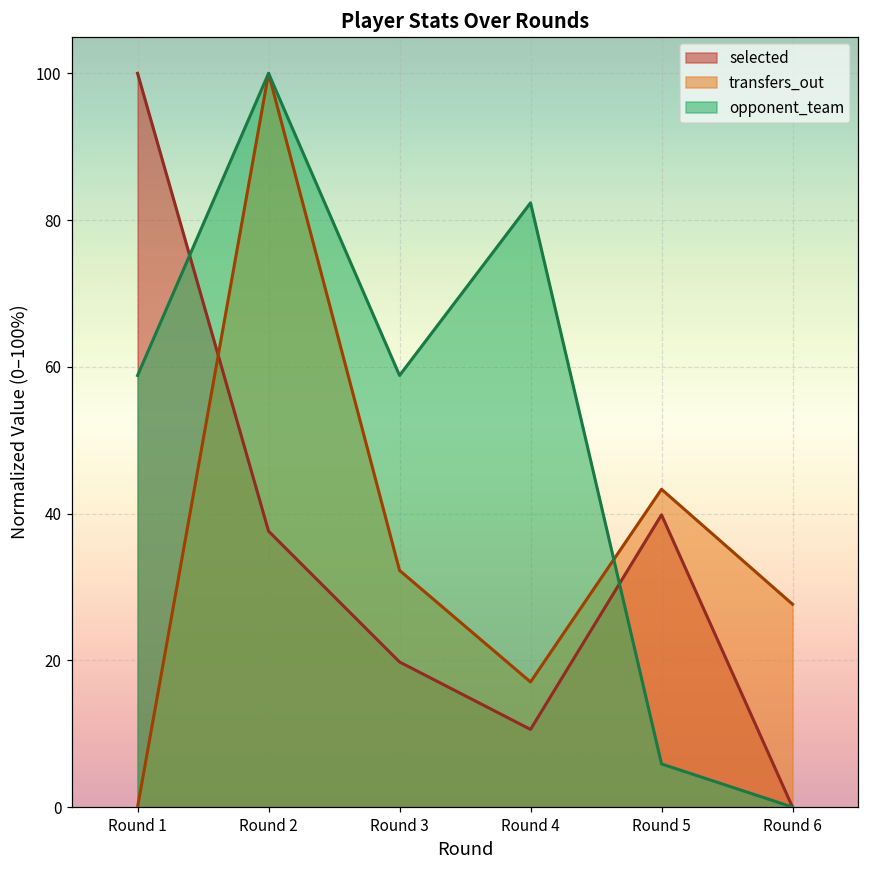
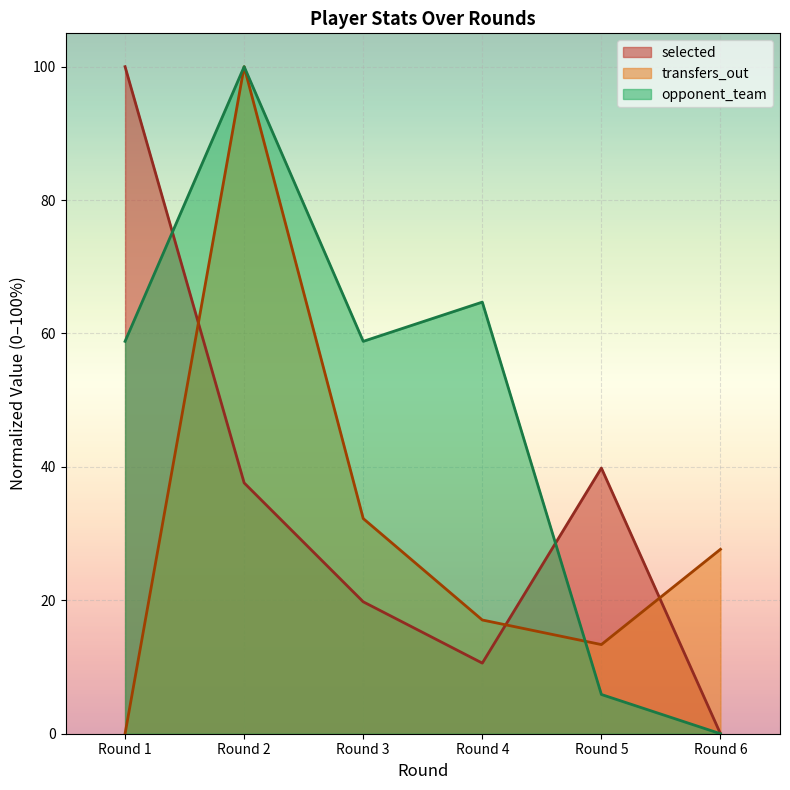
opponent_team, Round 4: 82 -> 65
transfers_out, Round 5: 43 -> 13
